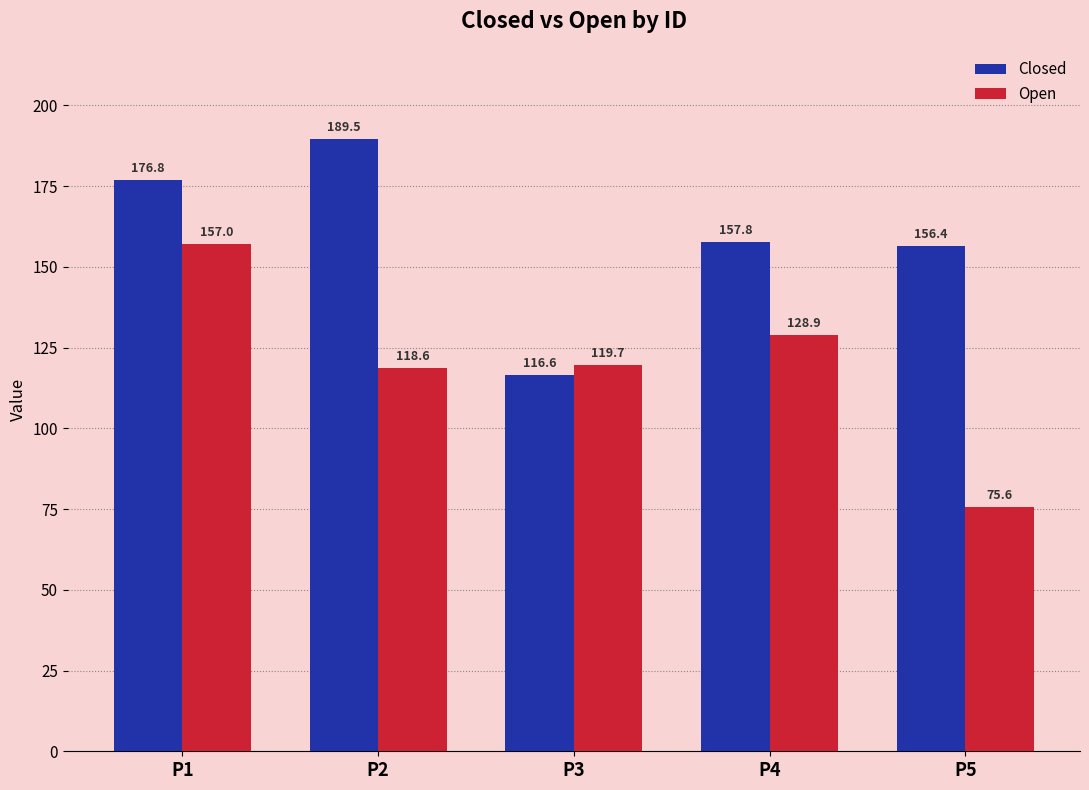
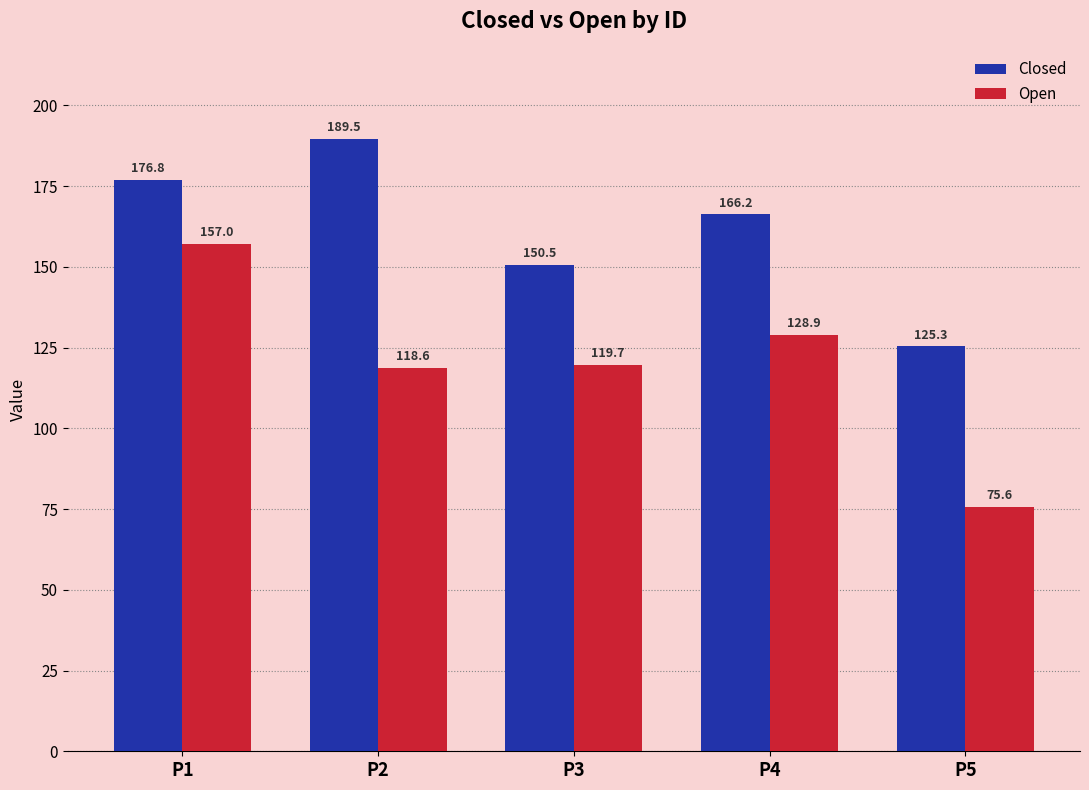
Closed, P3: 116.6 -> 150.5
Closed, P4: 157.8 -> 166.2
Closed, P5: 156.4 -> 125.3
